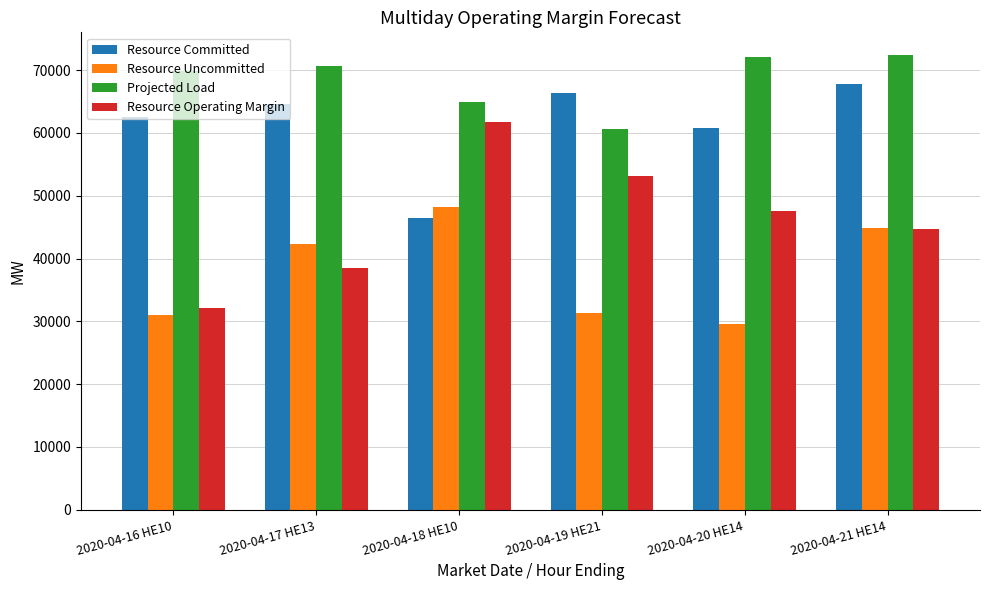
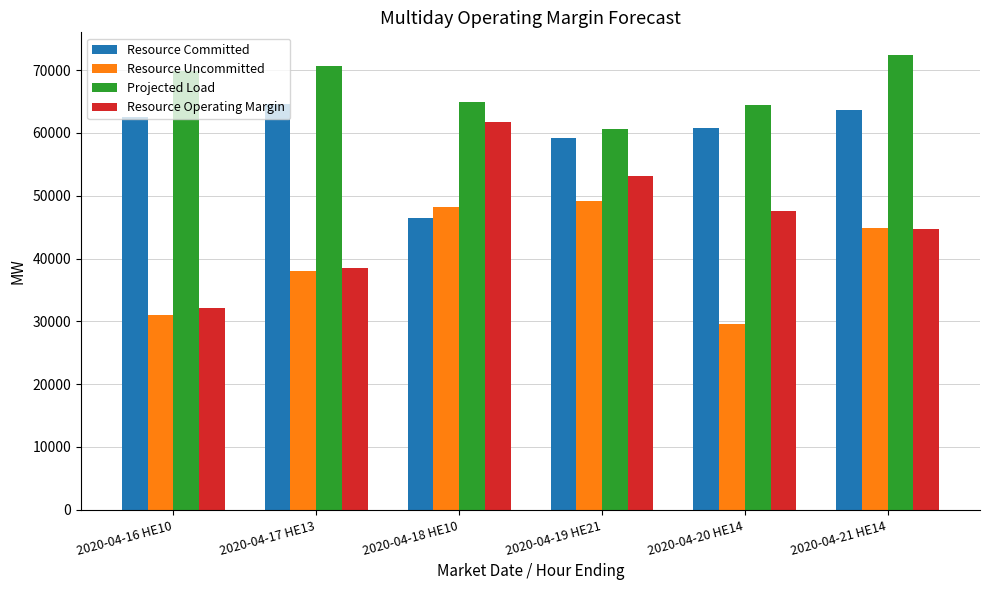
Resource Uncommitted, 2020-04-17 HE13: 42000 -> 38000
Resource Committed, 2020-04-19 HE21: 66000 -> 59000
Resource Uncommitted, 2020-04-19 HE21: 31000 -> 49000
Projected Load, 2020-04-20 HE14: 72000 -> 64000
Resource Committed, 2020-04-21 HE14: 68000 -> 64000
